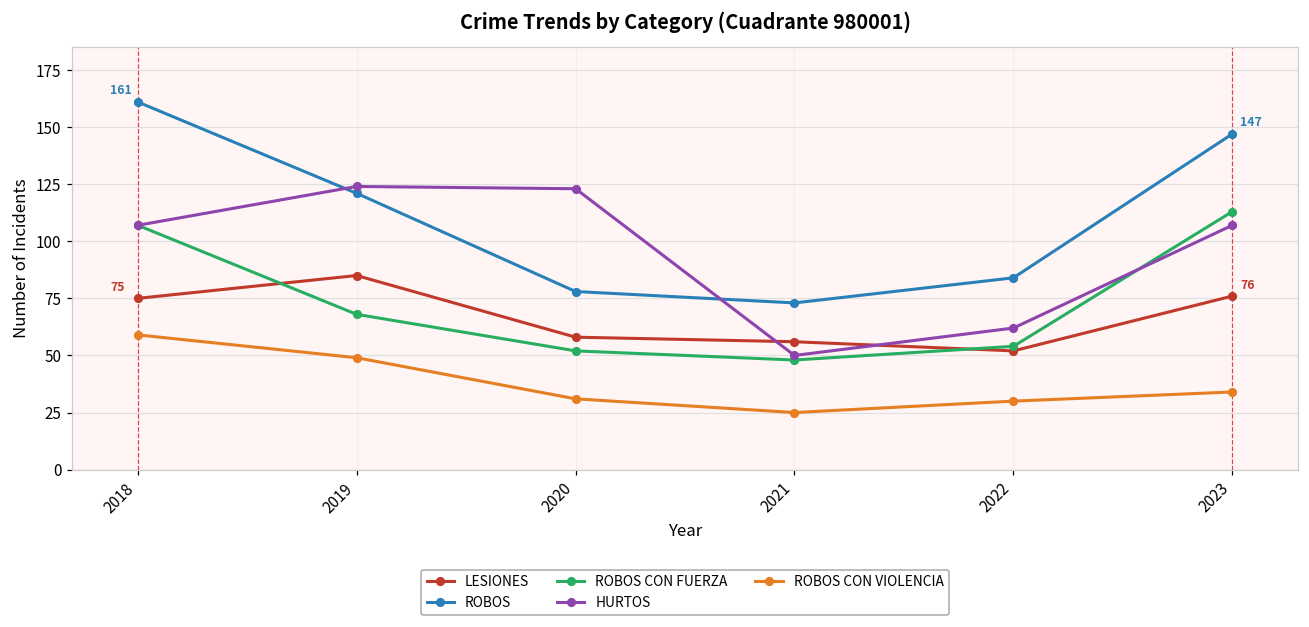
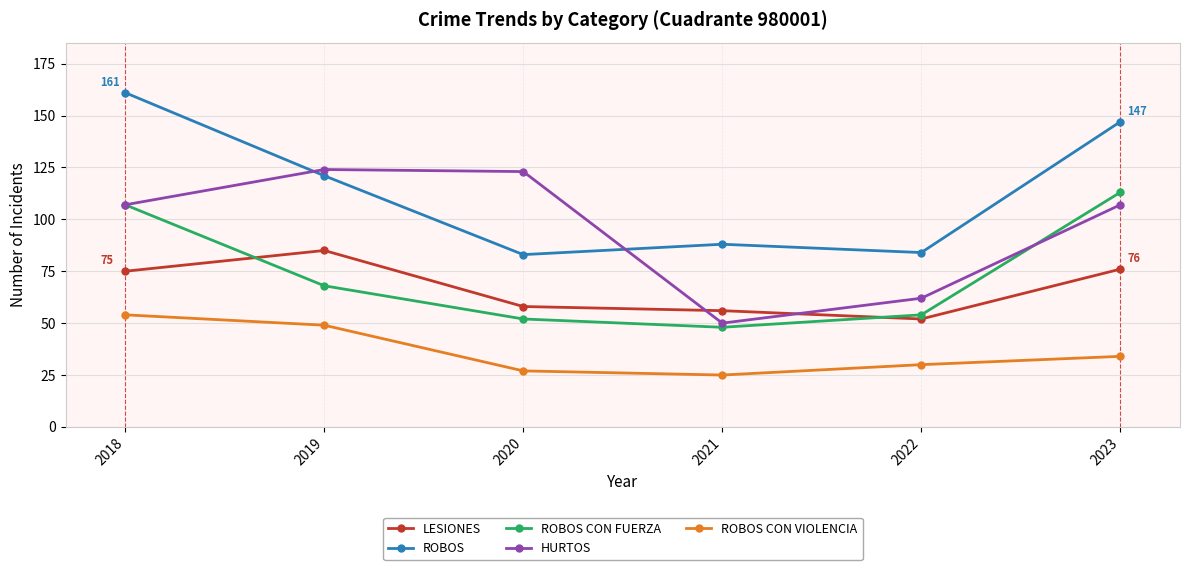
ROBOS CON VIOLENCIA, 2018: 59 -> 54
ROBOS, 2020: 78 -> 83
ROBOS CON VIOLENCIA, 2020: 31 -> 27
ROBOS, 2021: 73 -> 88
